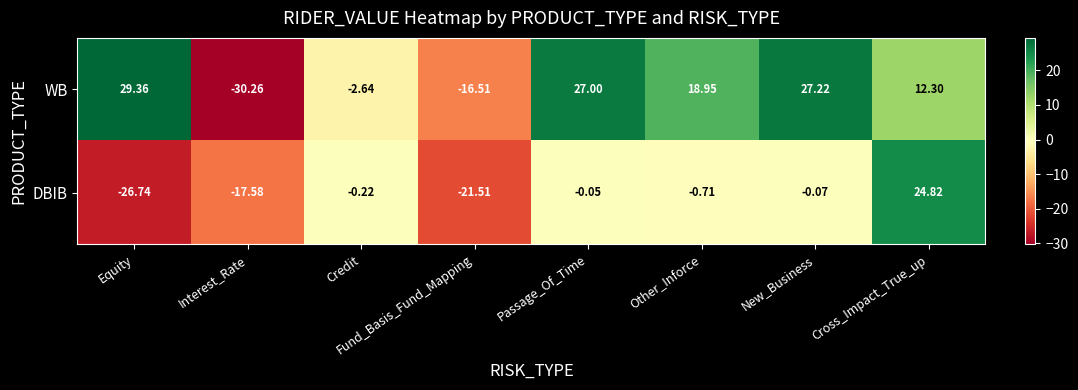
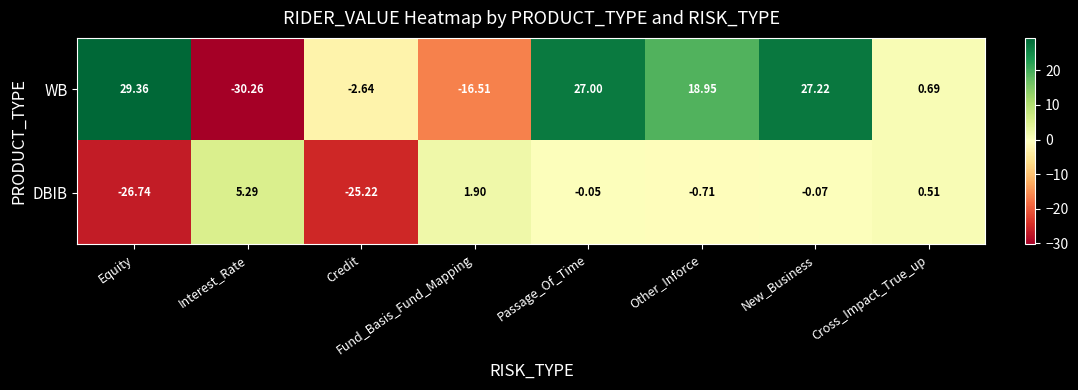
WB, Cross_Impact_True_up: 12.30 -> 0.69
DBIB, Interest_Rate: -17.58 -> 5.29
DBIB, Credit: -0.22 -> -25.22
DBIB, Fund_Basis_Fund_Mapping: -21.51 -> 1.90
DBIB, Cross_Impact_True_up: 24.82 -> 0.51
